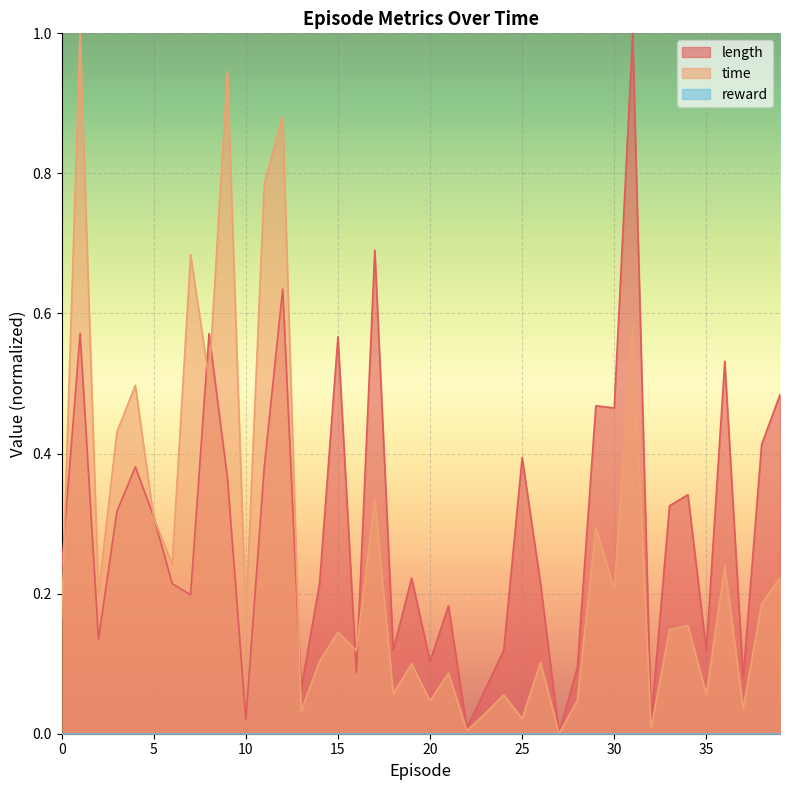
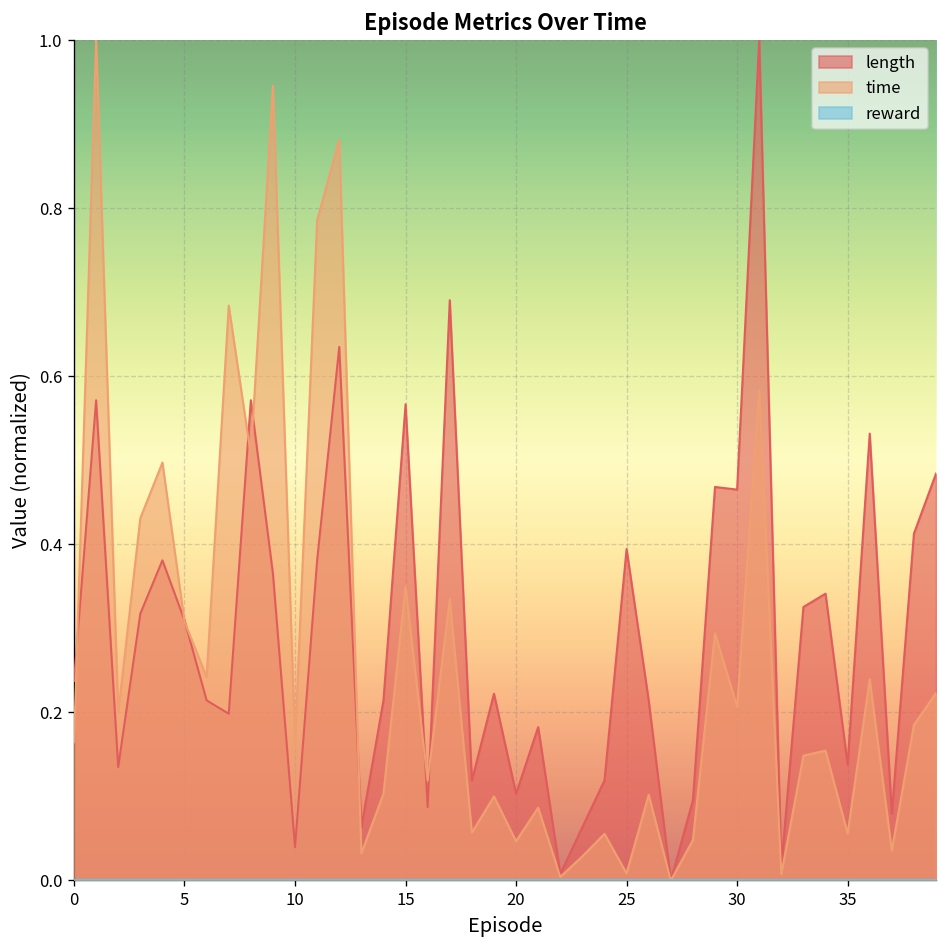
length, 10: 0.02 -> 0.04
time, 15: 0.15 -> 0.35
time, 25: 0.02 -> 0.01
length, 35: 0.12 -> 0.14
